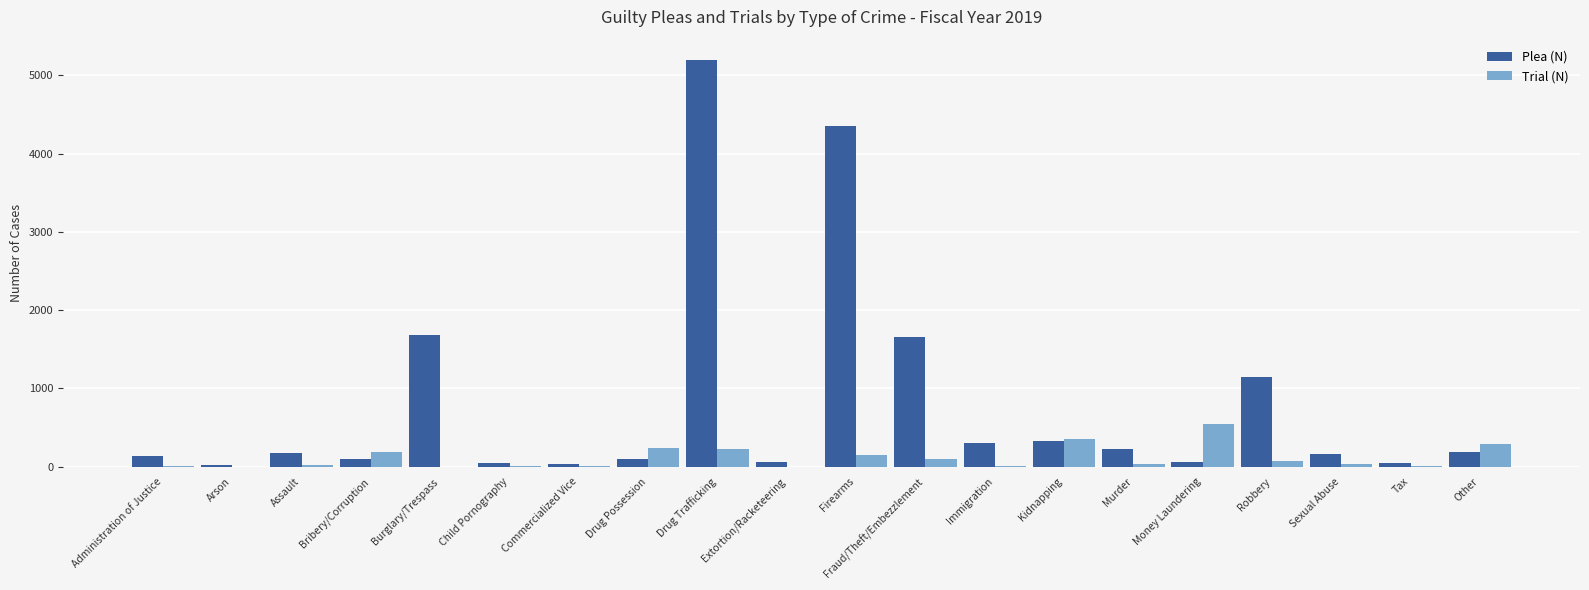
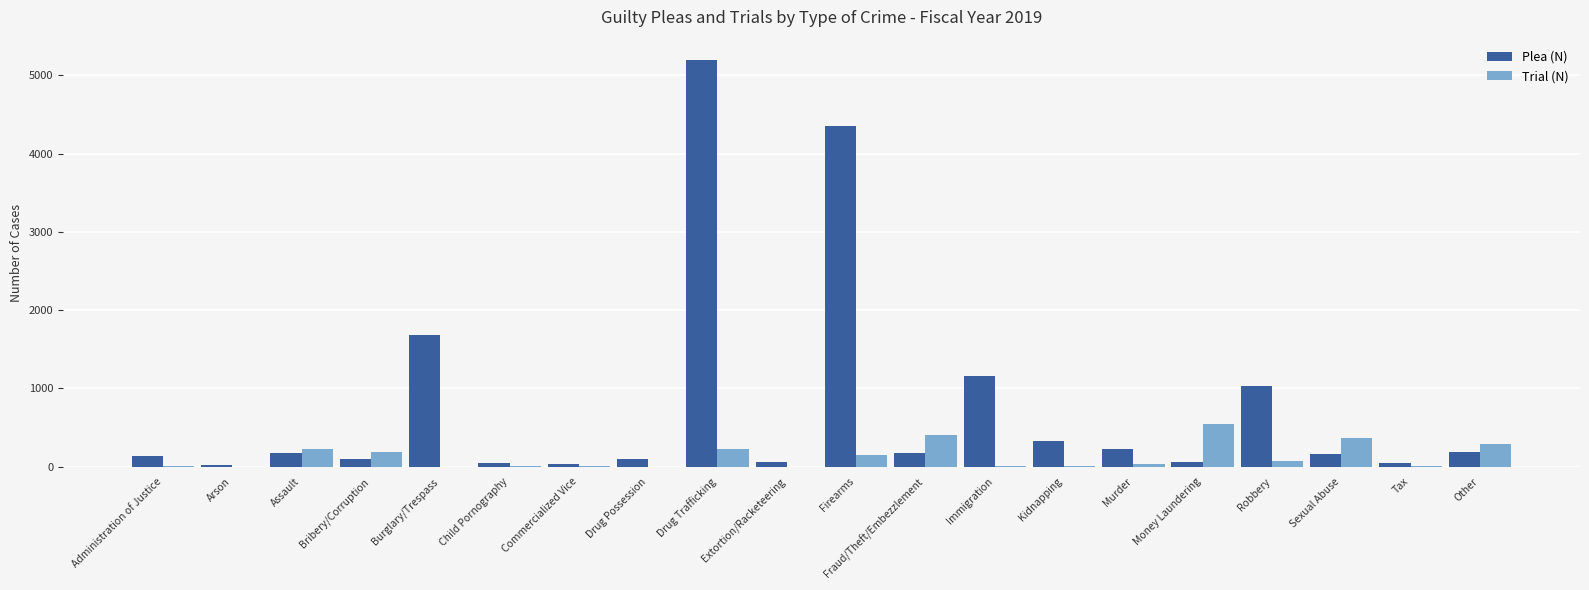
Trial (N), Assault: 0 -> 200
Trial (N), Drug Possession: 200 -> 0
Plea (N), Fraud/Theft/Embezzlement: 1700 -> 200
Trial (N), Fraud/Theft/Embezzlement: 100 -> 400
Plea (N), Immigration: 300 -> 1200
Trial (N), Kidnapping: 400 -> 0
Plea (N), Robbery: 1200 -> 1000
Trial (N), Sexual Abuse: 0 -> 400
